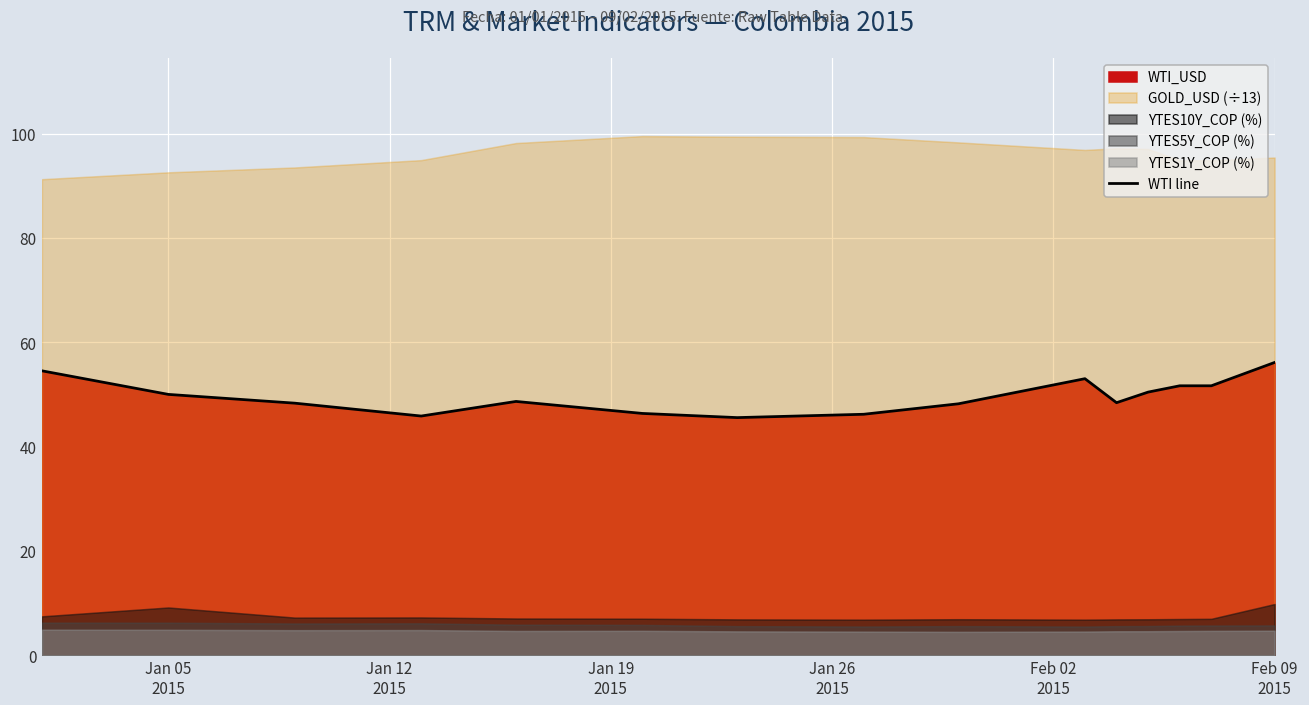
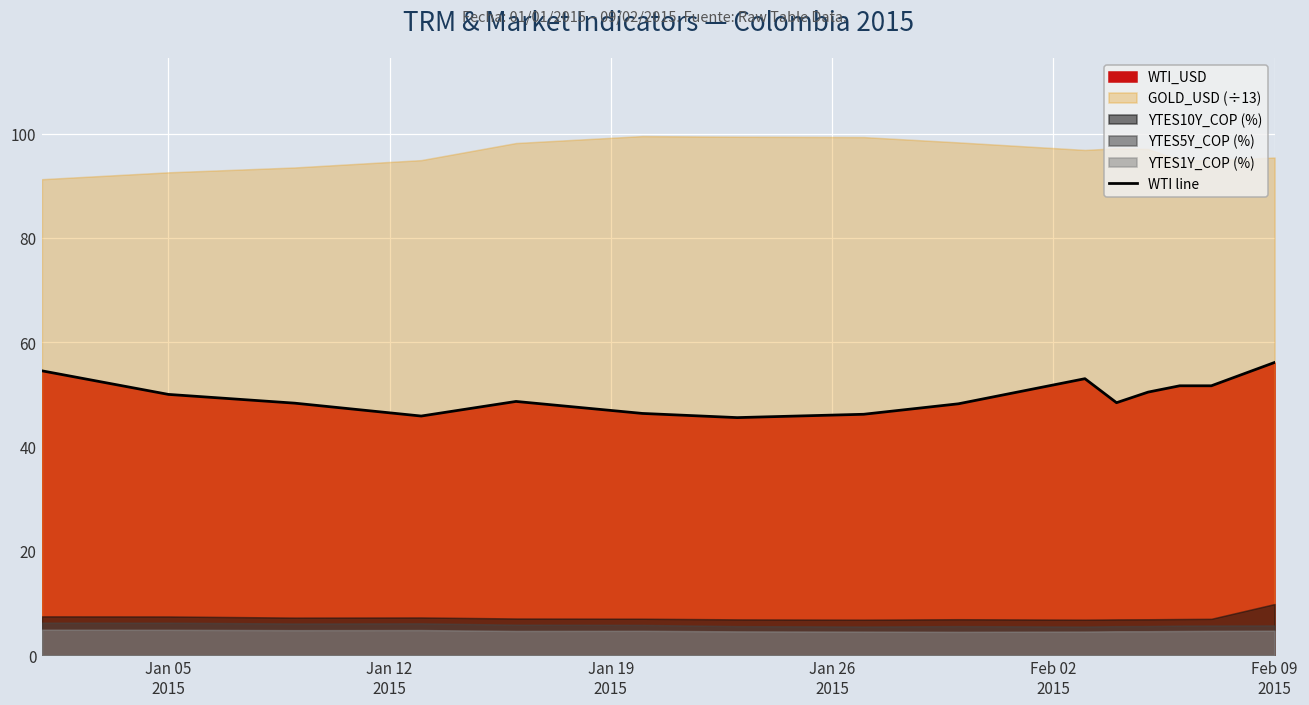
YTES10Y_COP (%), Jan 05 2015: 9 -> 7
